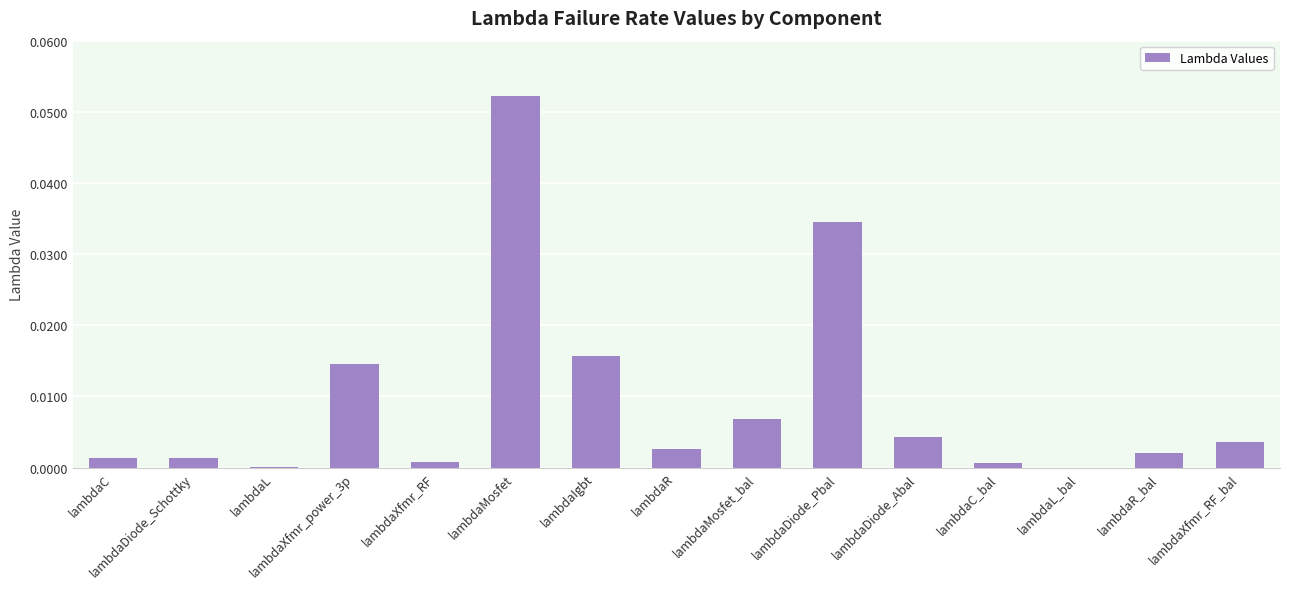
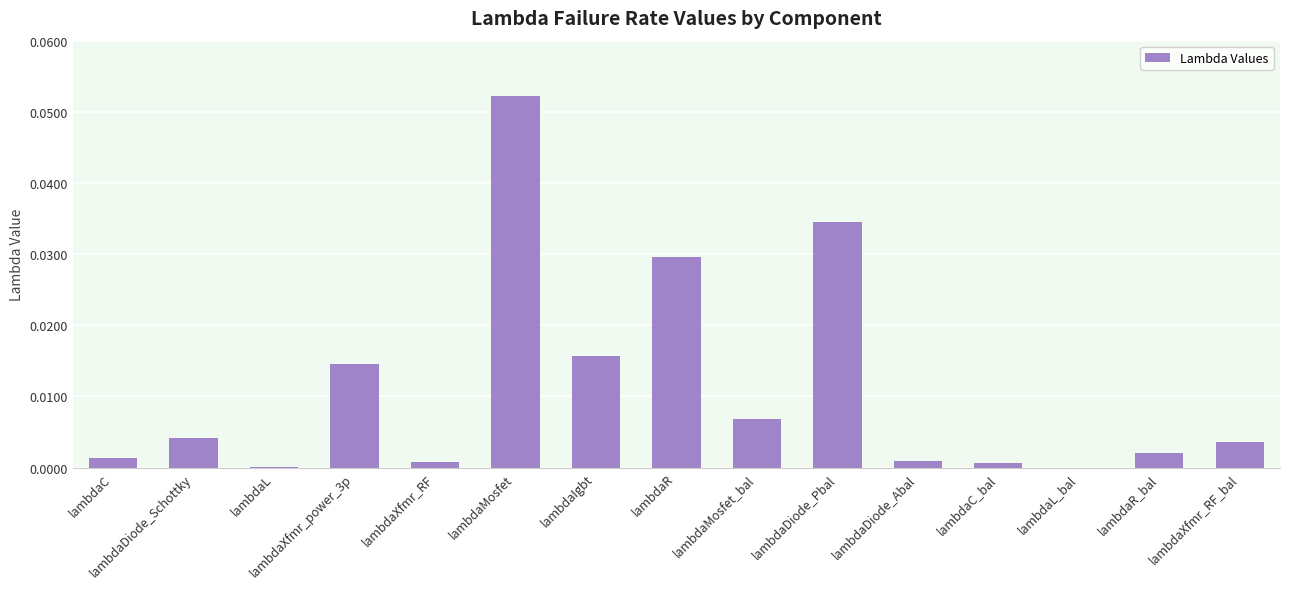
lambdaDiode_Schottky: 0.001 -> 0.004
lambdaR: 0.003 -> 0.030
lambdaDiode_Abal: 0.004 -> 0.001
